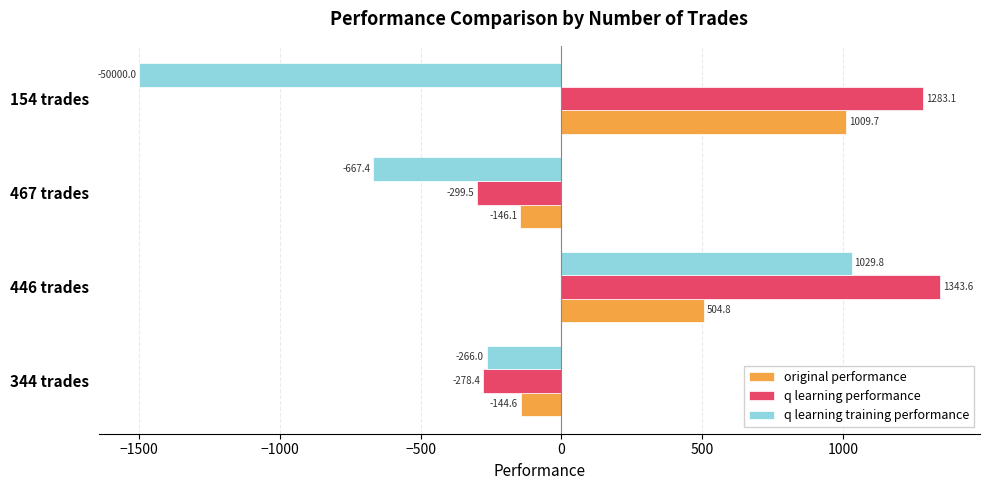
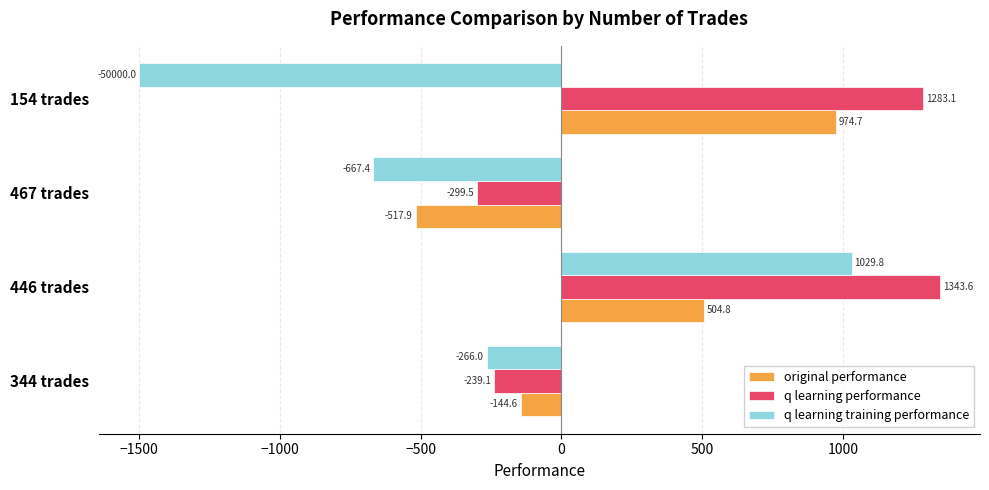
original performance, 154 trades: 1009.7 -> 974.7
original performance, 467 trades: -146.1 -> -517.9
q learning performance, 344 trades: -278.4 -> -239.1
